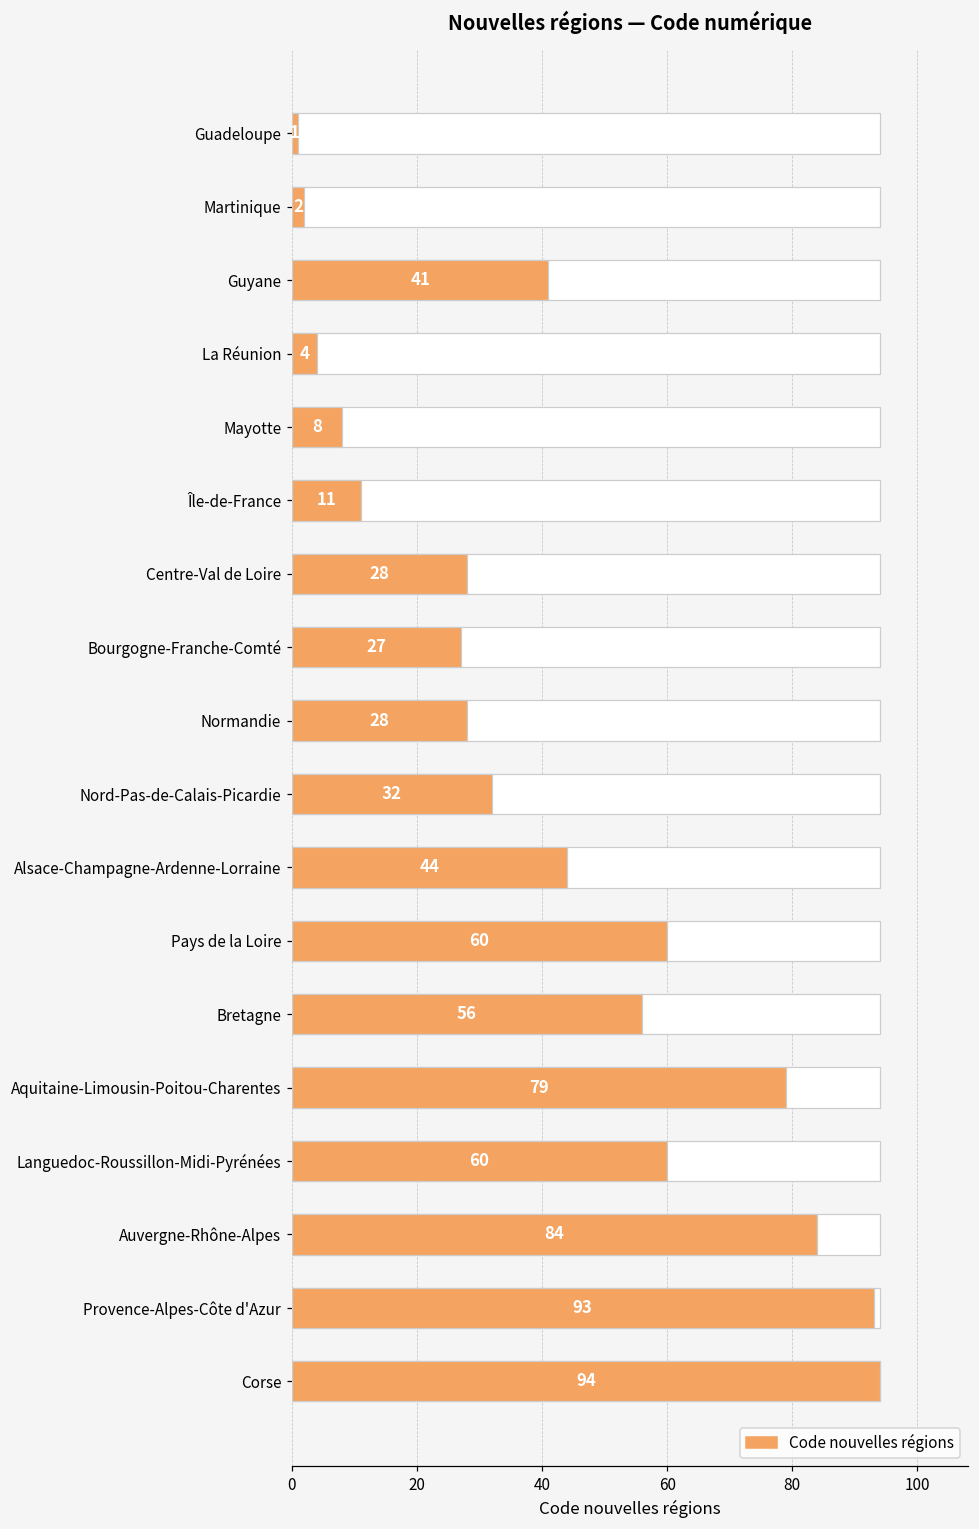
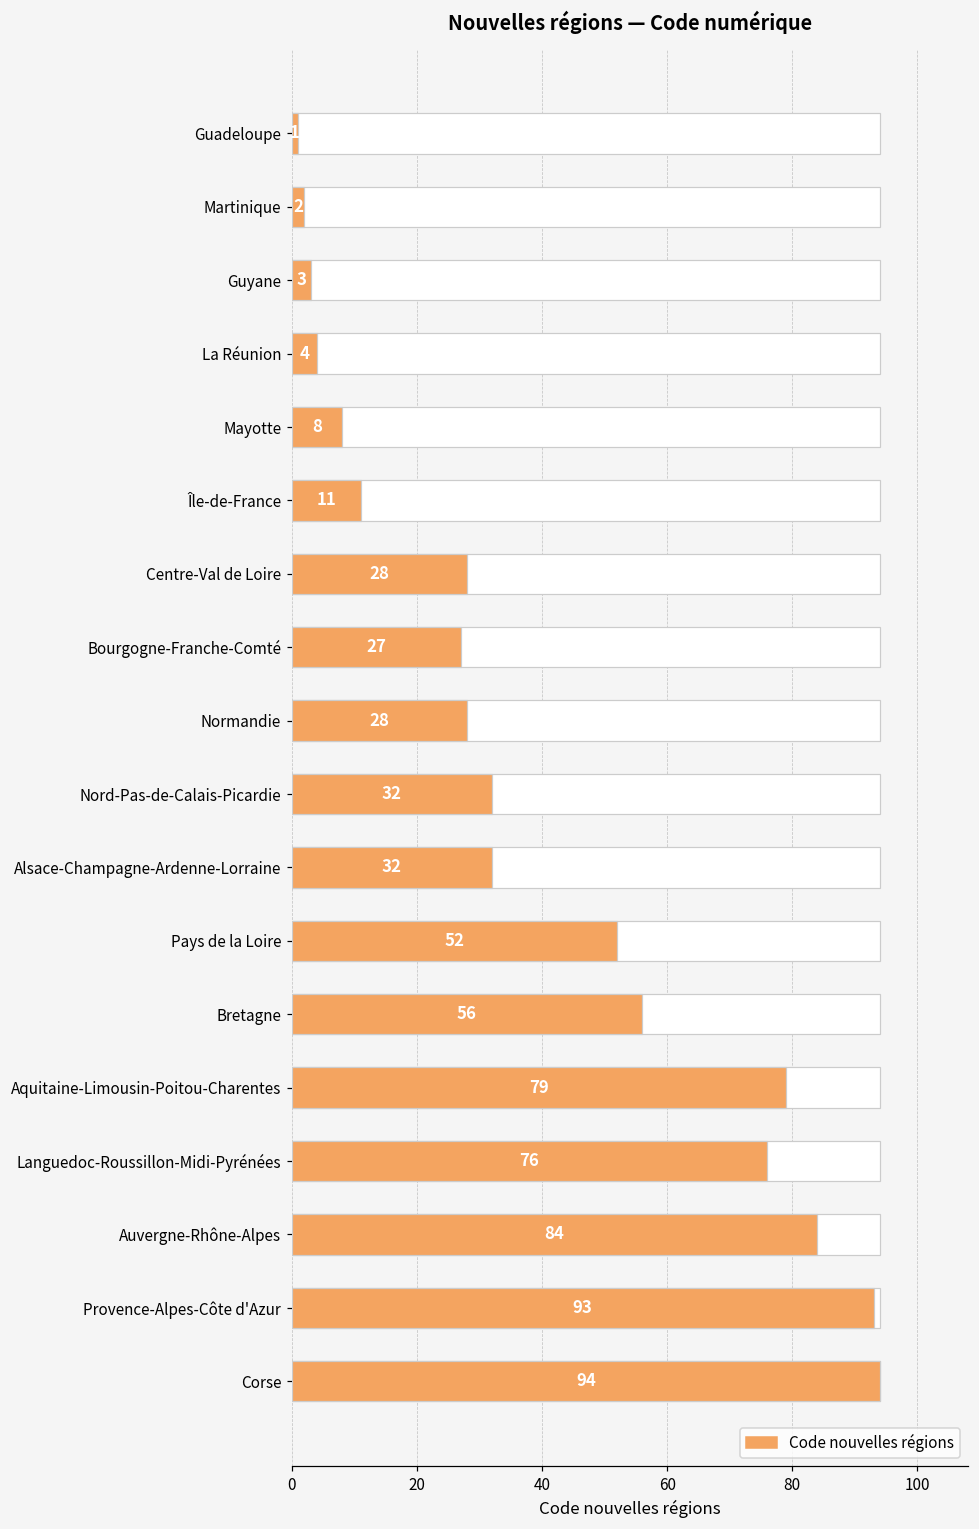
Code nouvelles régions, Guyane: 41 -> 3
Code nouvelles régions, Alsace-Champagne-Ardenne-Lorraine: 44 -> 32
Code nouvelles régions, Pays de la Loire: 60 -> 52
Code nouvelles régions, Languedoc-Roussillon-Midi-Pyrénées: 60 -> 76
